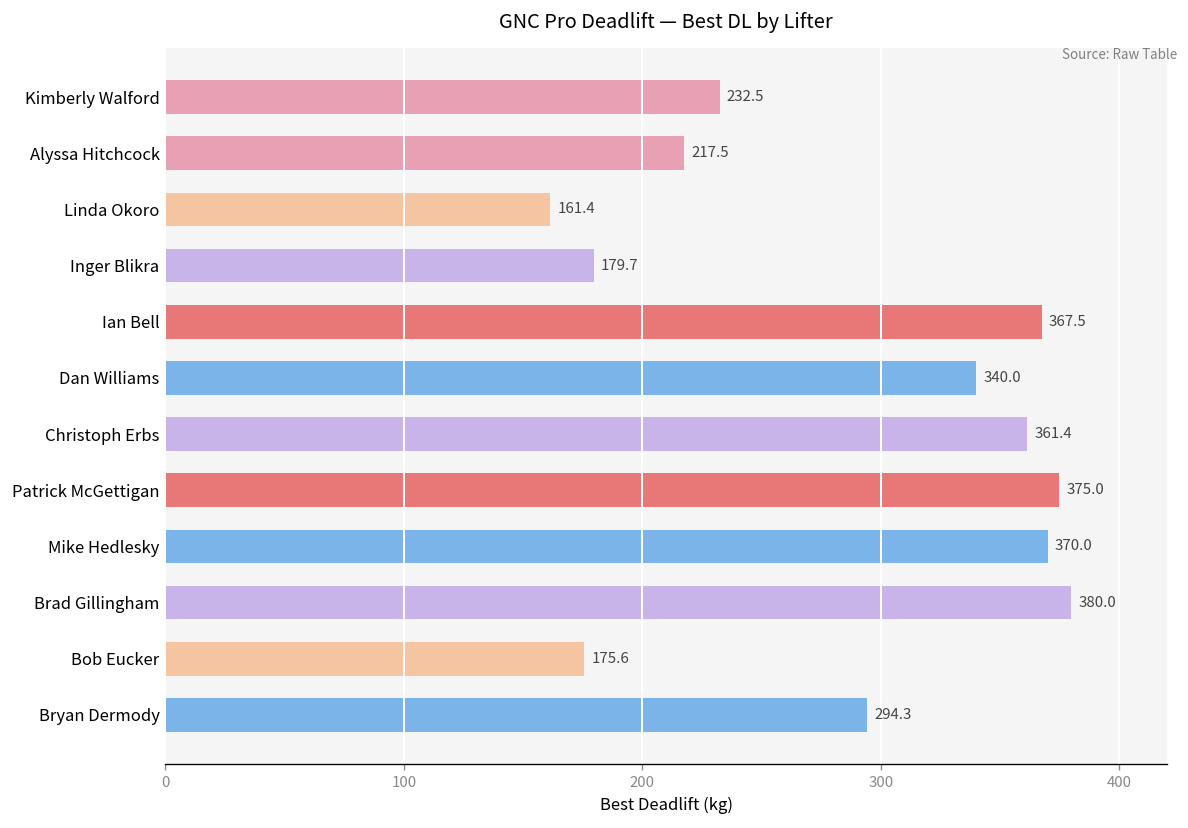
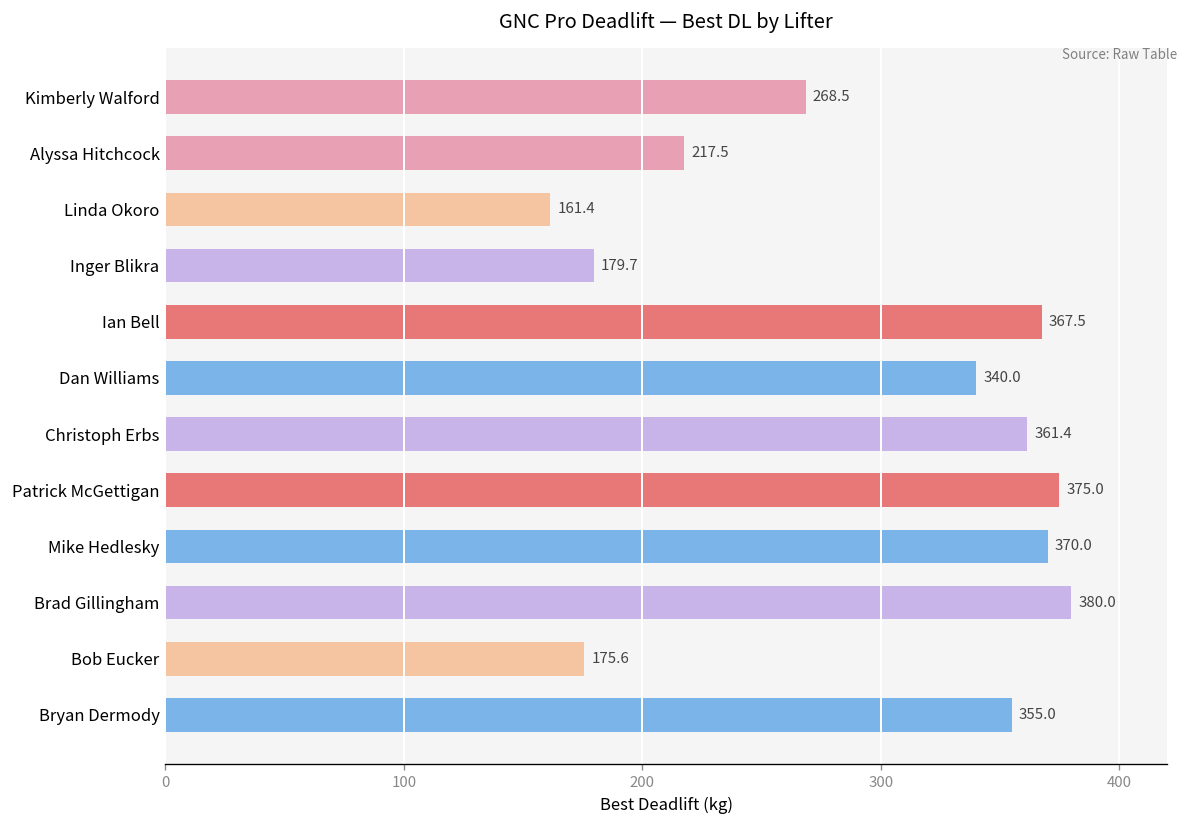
Kimberly Walford: 232.5 -> 268.5
Bryan Dermody: 294.3 -> 355.0
